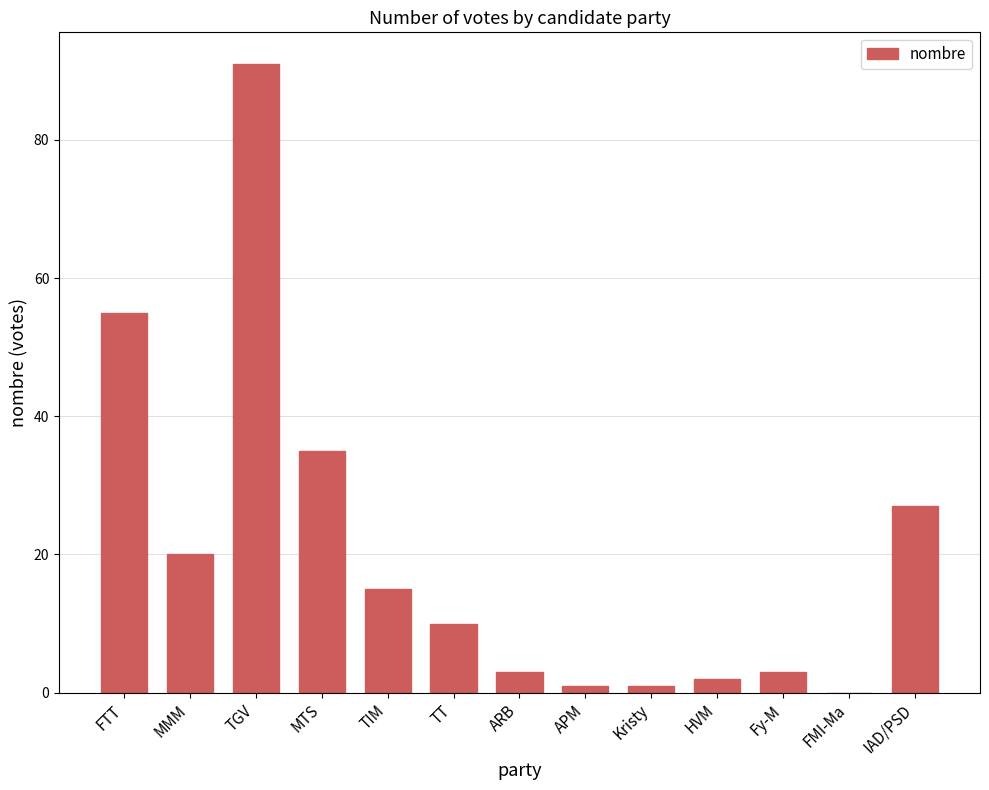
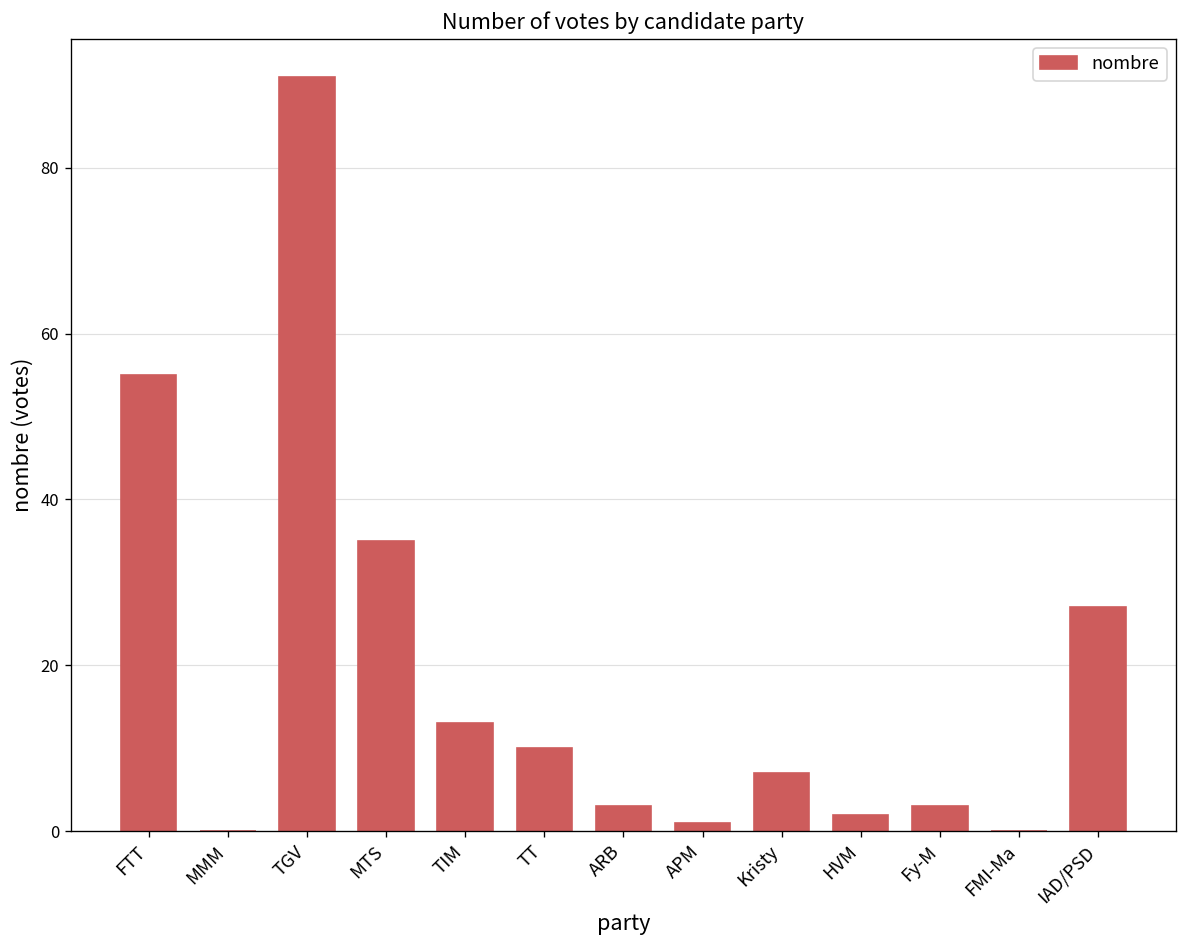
MMM: 20 -> 0
TIM: 15 -> 13
Kristy: 1 -> 7
